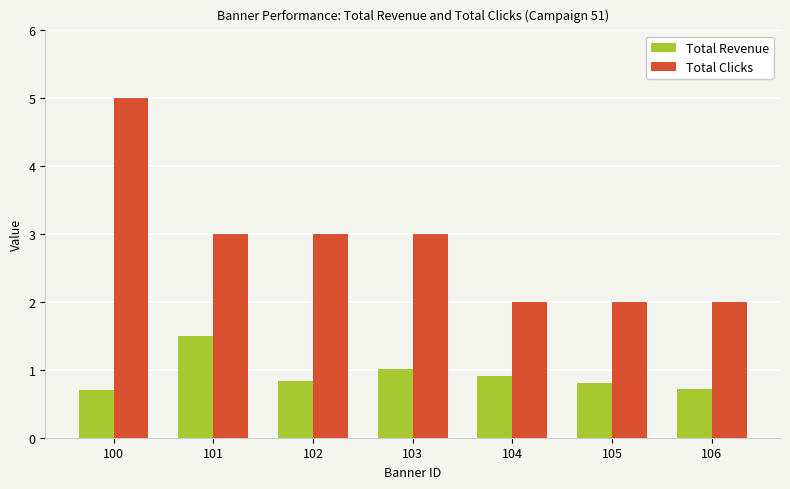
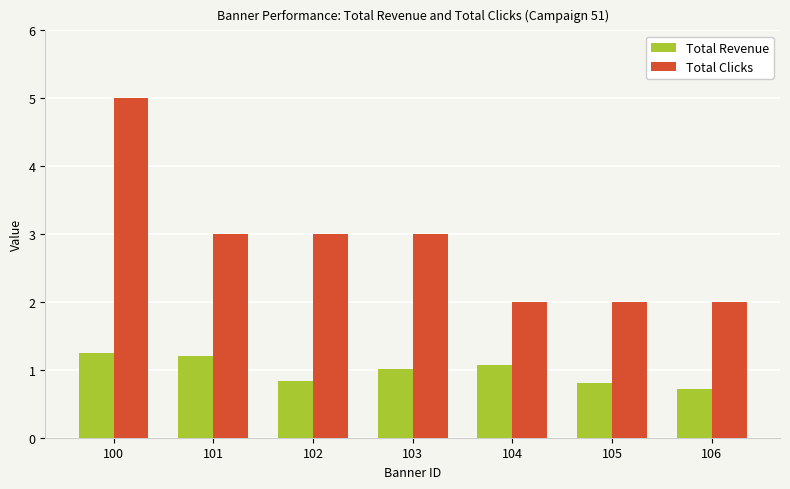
Total Revenue, 100: 0.7 -> 1.2
Total Revenue, 101: 1.5 -> 1.2
Total Revenue, 104: 0.9 -> 1.1
